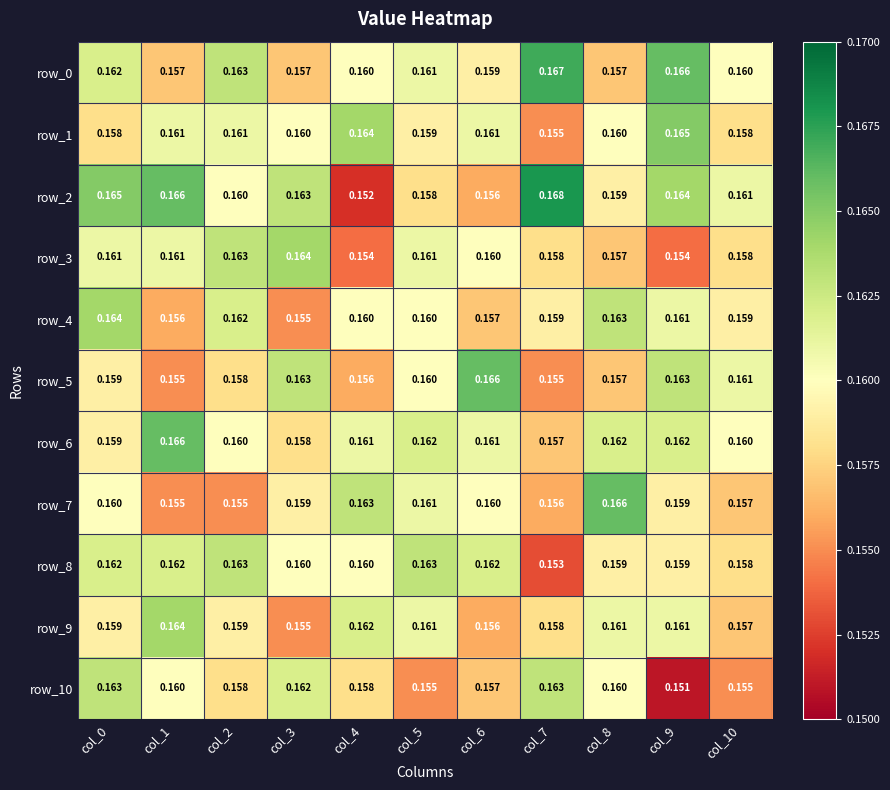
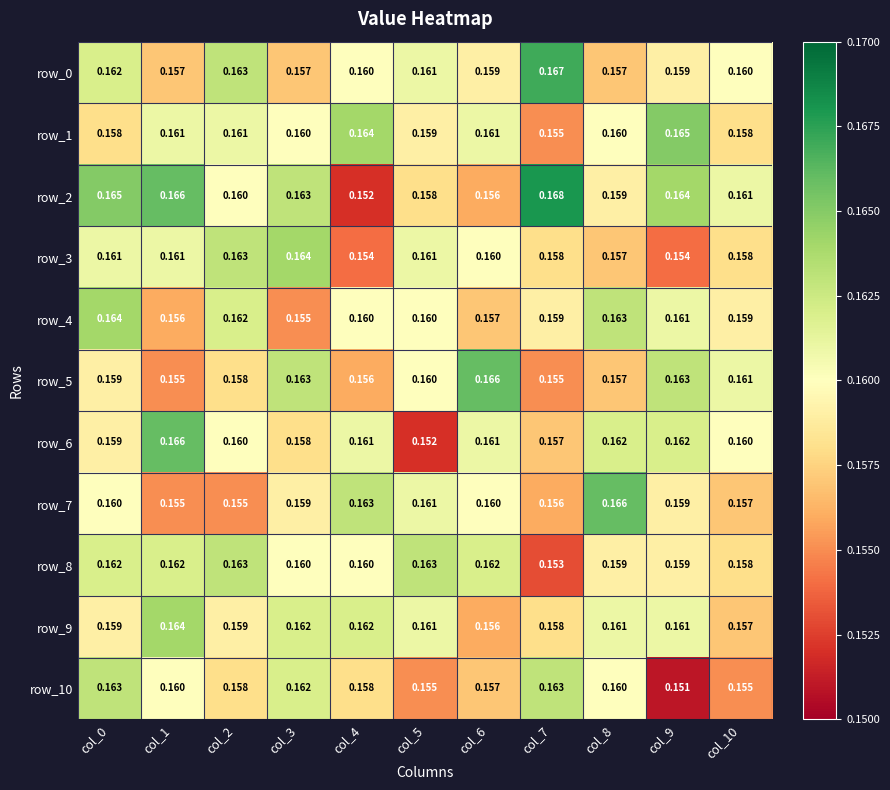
row_0, col_9: 0.166 -> 0.159
row_6, col_5: 0.162 -> 0.152
row_9, col_3: 0.155 -> 0.162
